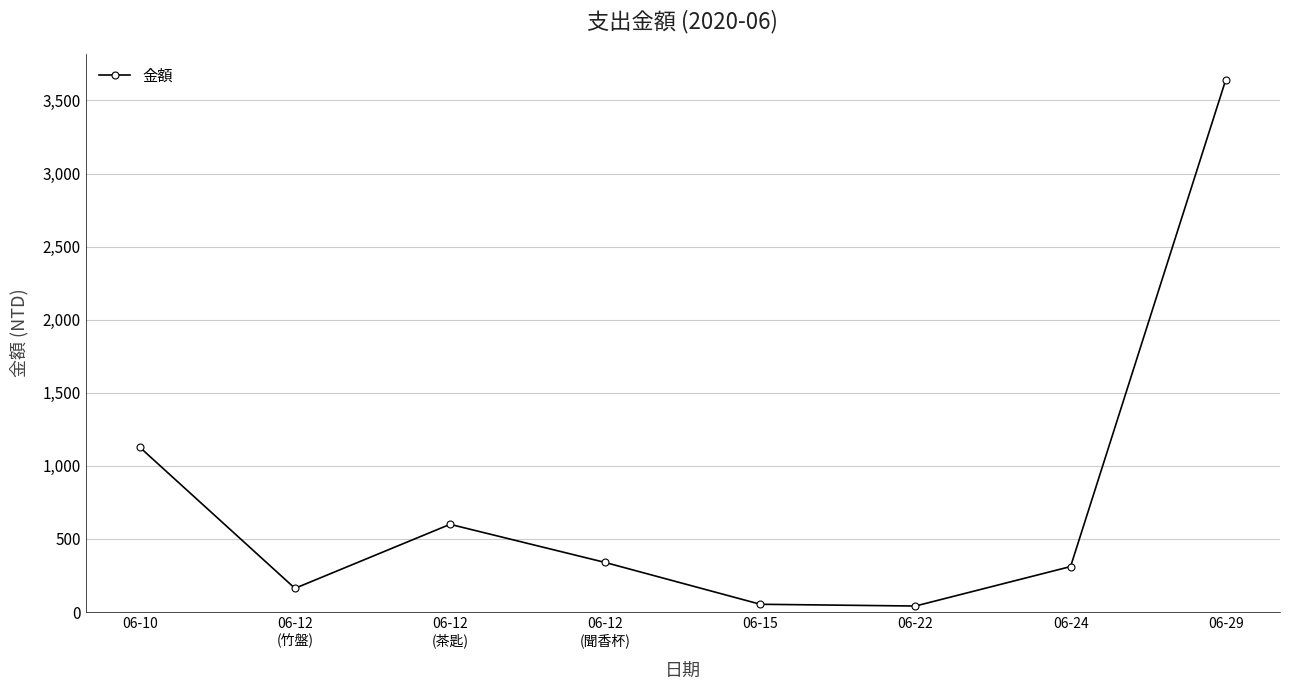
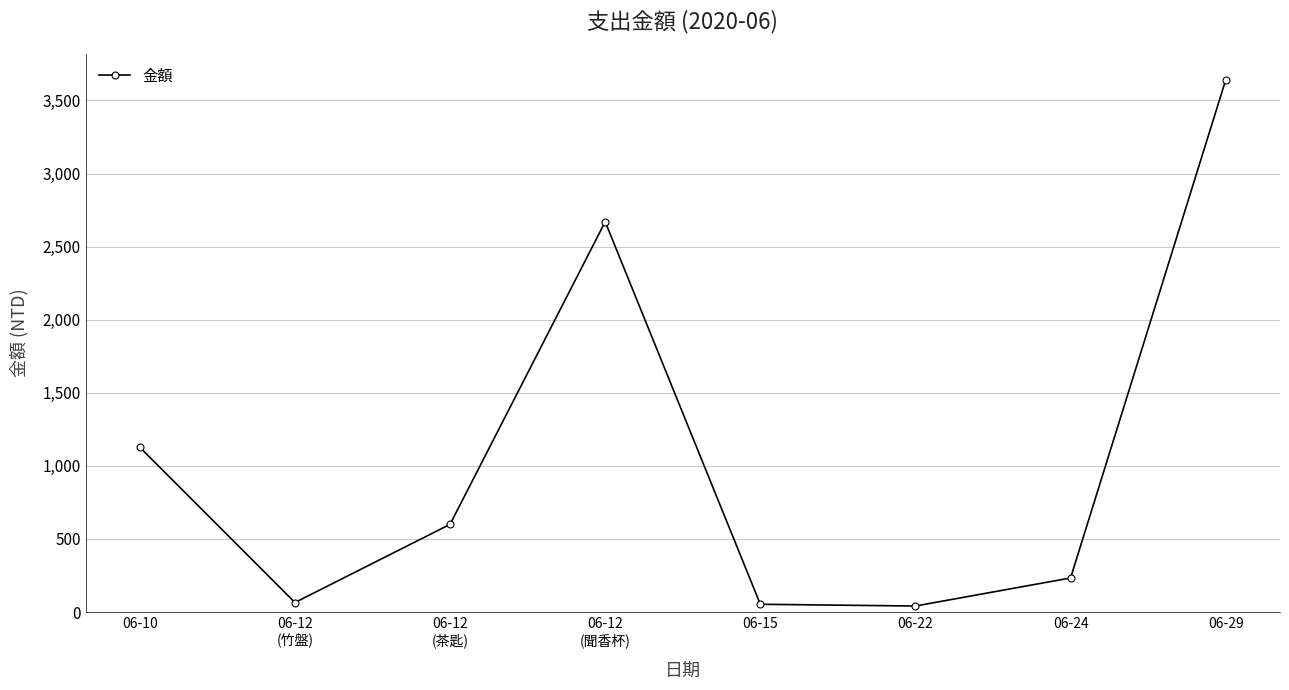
06-12 (竹盤): 160 -> 70
06-12 (聞香杯): 340 -> 2,670
06-24: 310 -> 230
